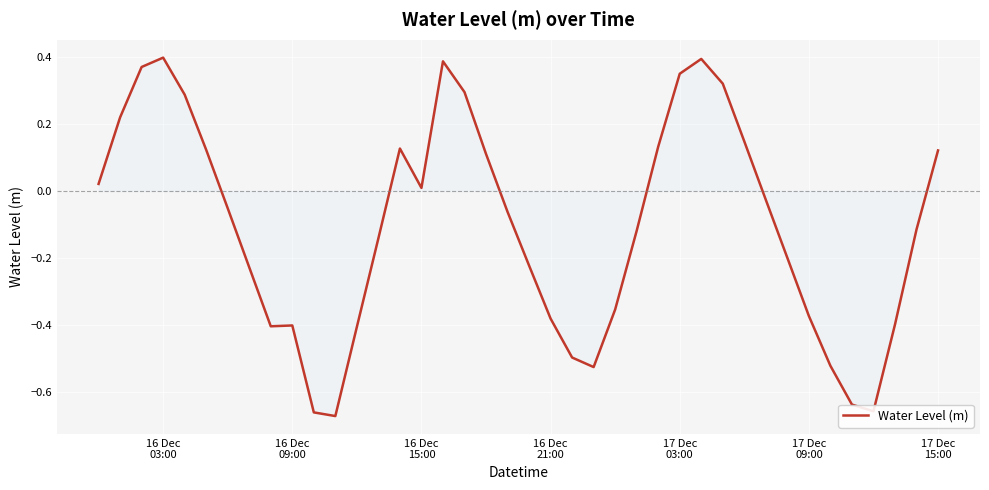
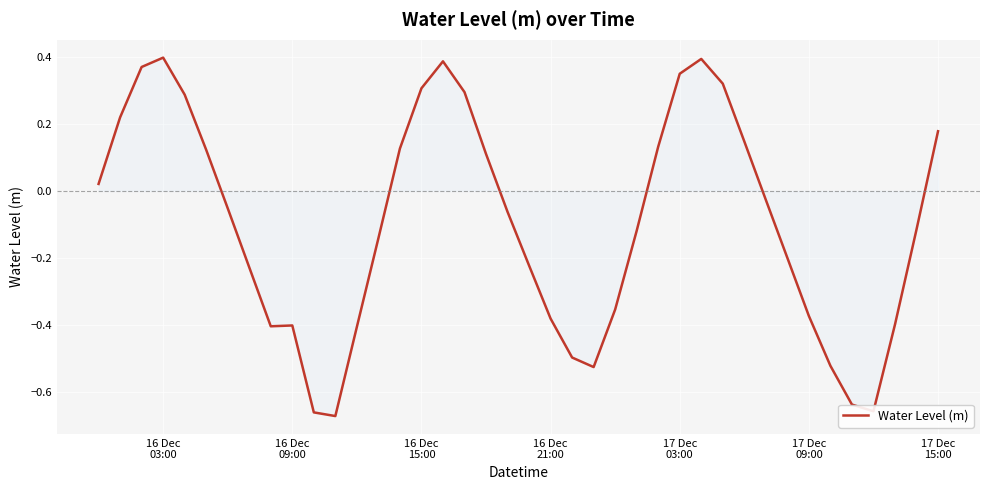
Water Level (m), 16 Dec 15:00: 0.01 -> 0.31
Water Level (m), 17 Dec 15:00: 0.12 -> 0.18
